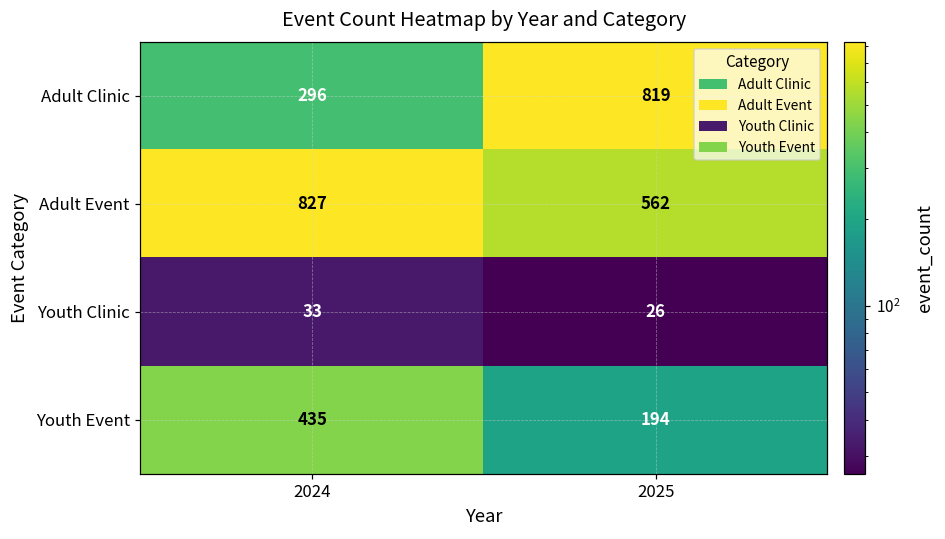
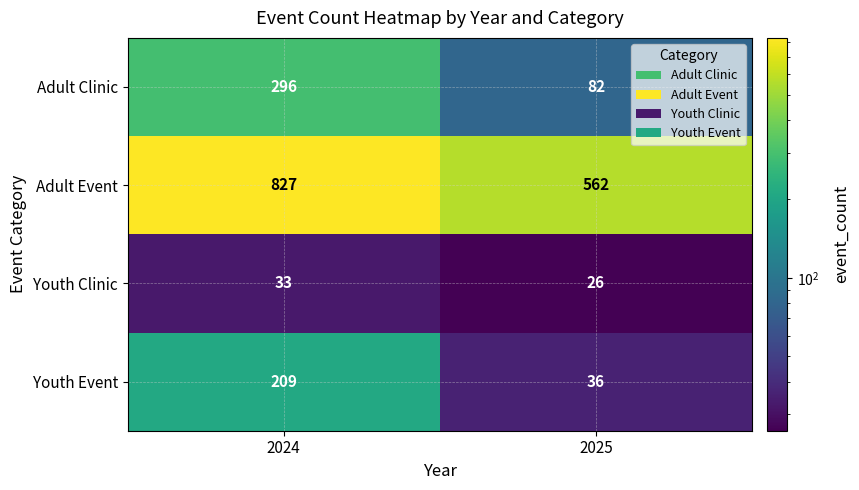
Adult Clinic, 2025: 819 -> 82
Youth Event, 2024: 435 -> 209
Youth Event, 2025: 194 -> 36
